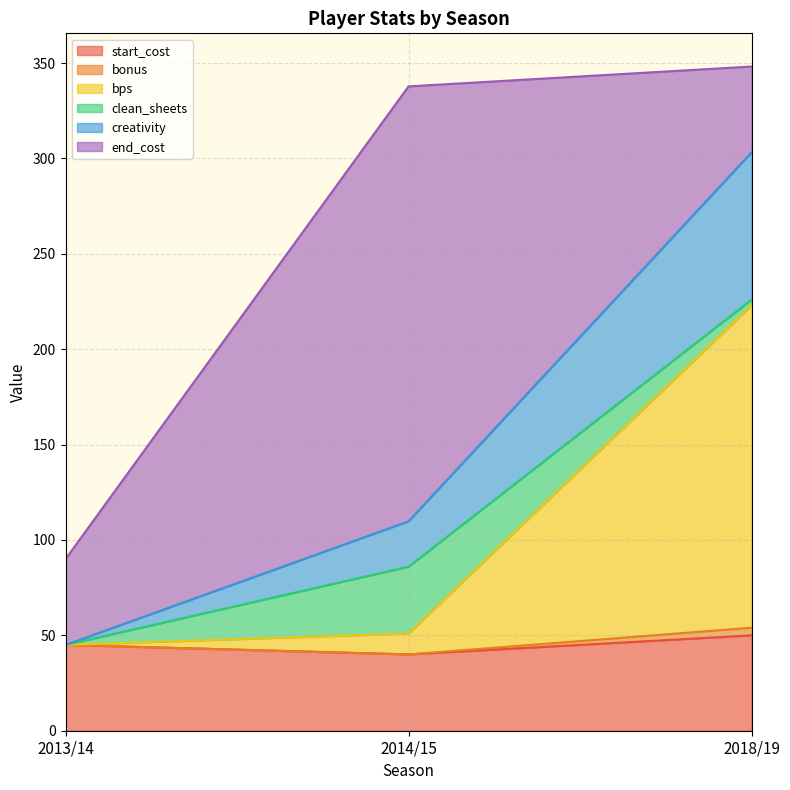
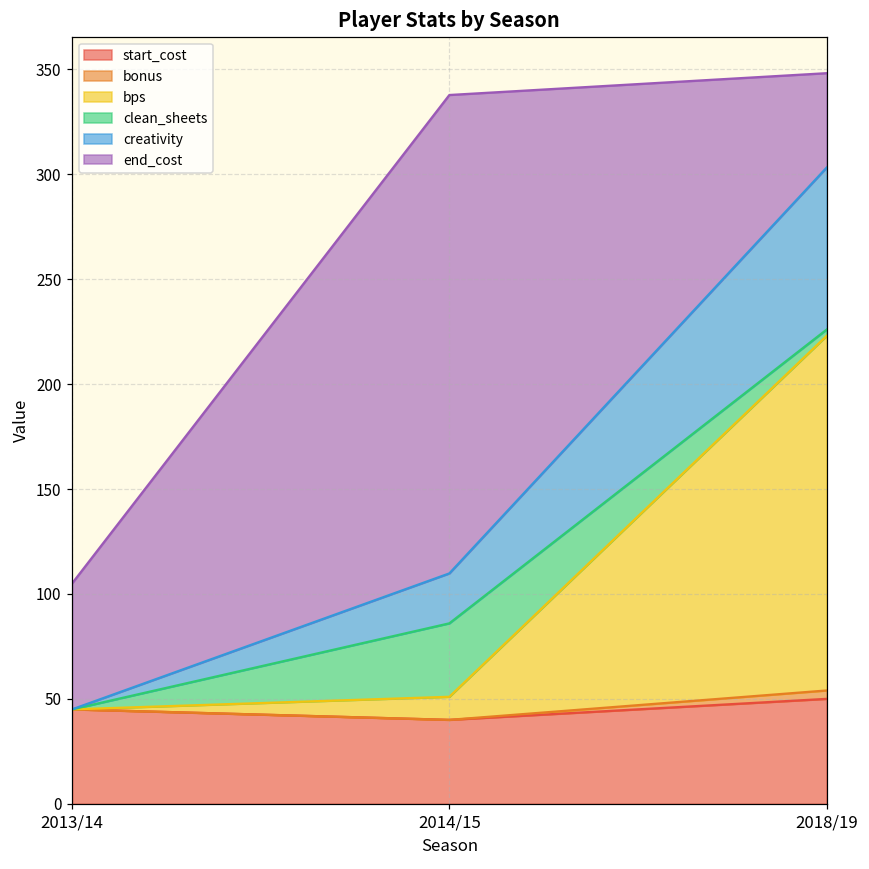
end_cost, 2013/14: 45 -> 60
